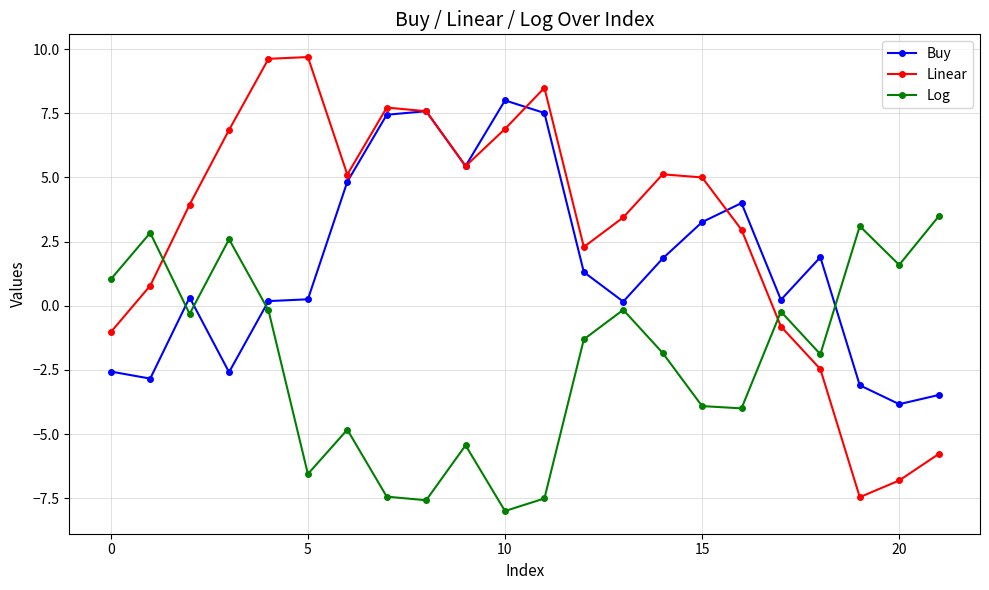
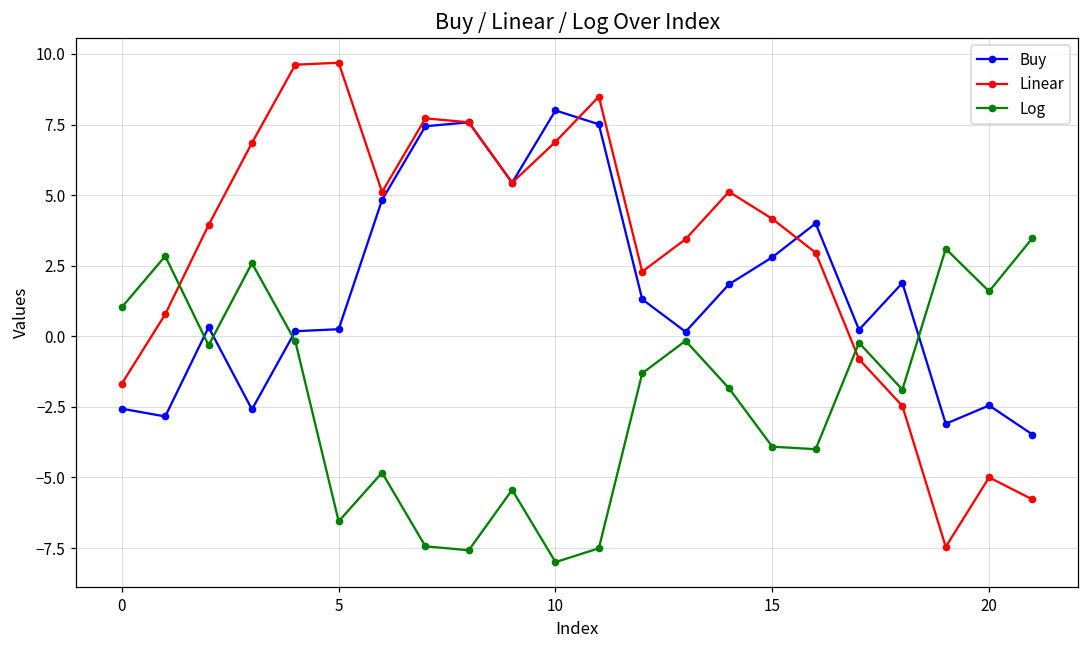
Linear, 0: -1.0 -> -1.7
Buy, 15: 3.3 -> 2.8
Linear, 15: 5.0 -> 4.2
Buy, 20: -3.8 -> -2.4
Linear, 20: -6.8 -> -5.0
